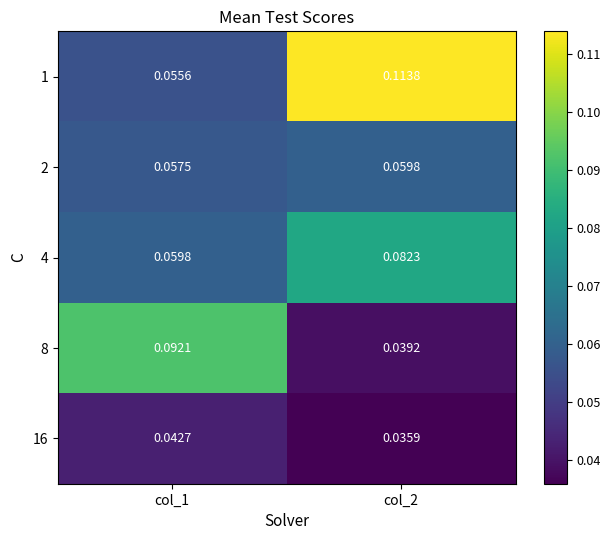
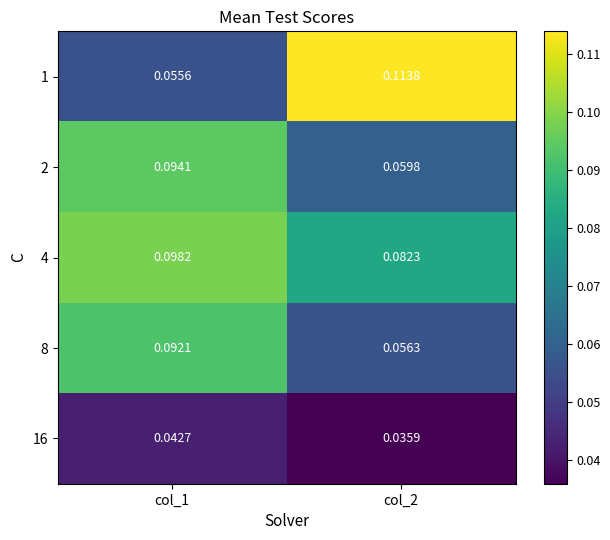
2, col_1: 0.0575 -> 0.0941
4, col_1: 0.0598 -> 0.0982
8, col_2: 0.0392 -> 0.0563
